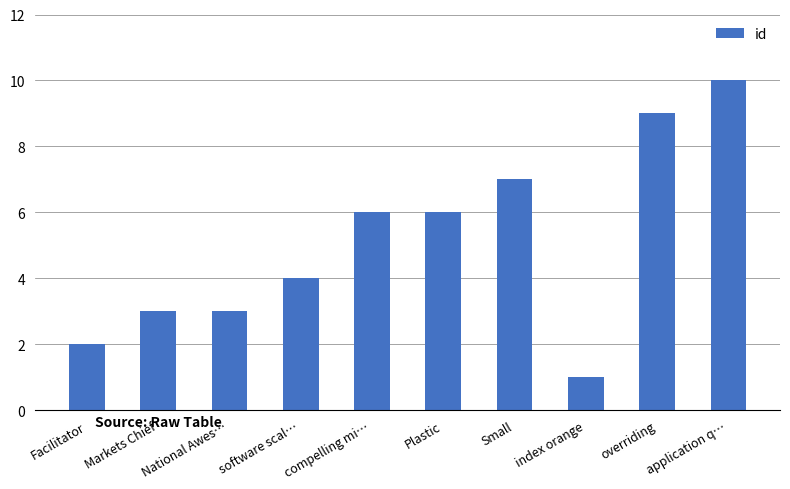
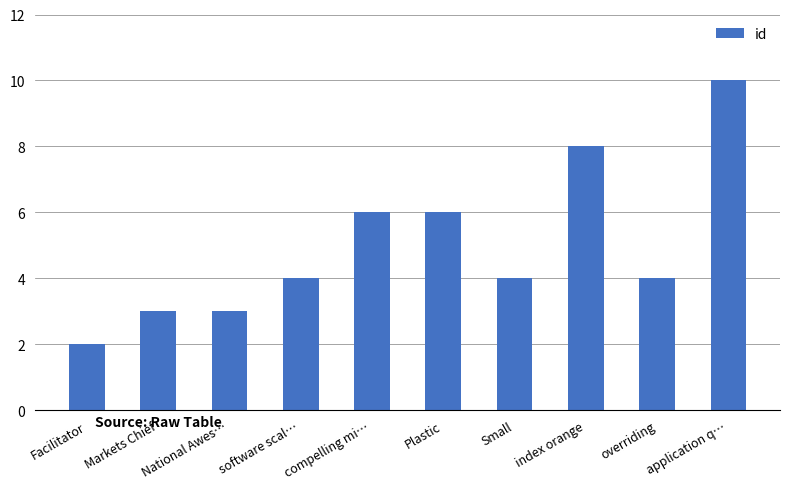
Small: 7 -> 4
index orange: 1 -> 8
overriding: 9 -> 4
